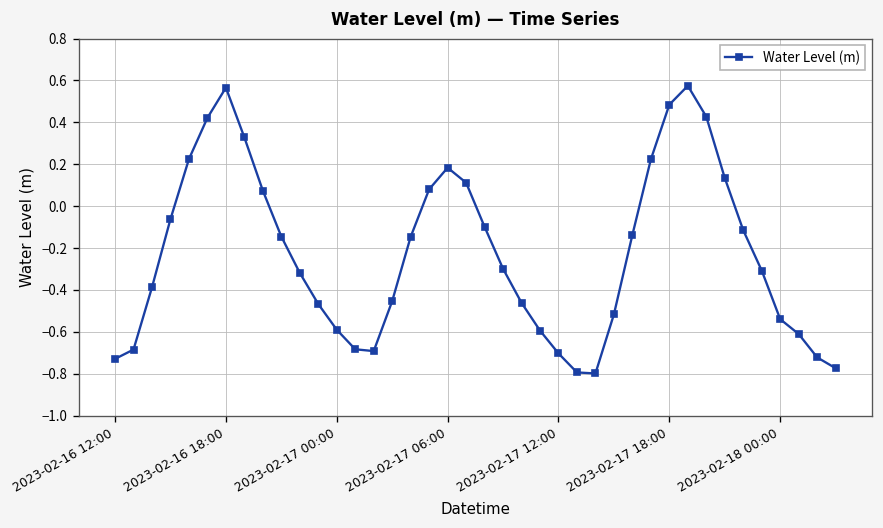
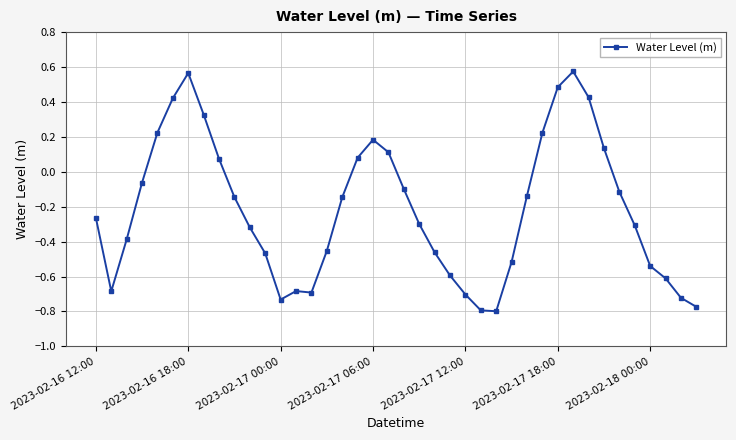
2023-02-16 12:00: -0.73 -> -0.26
2023-02-17 00:00: -0.59 -> -0.73
